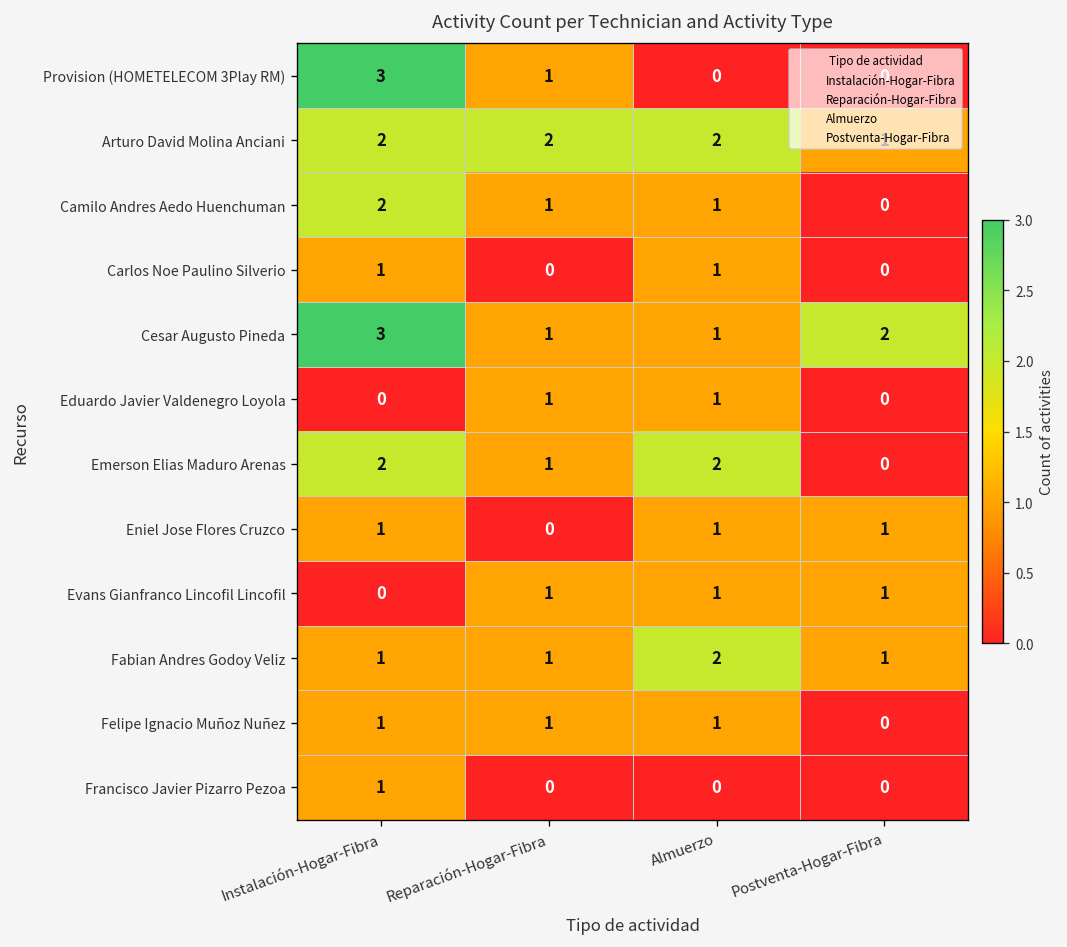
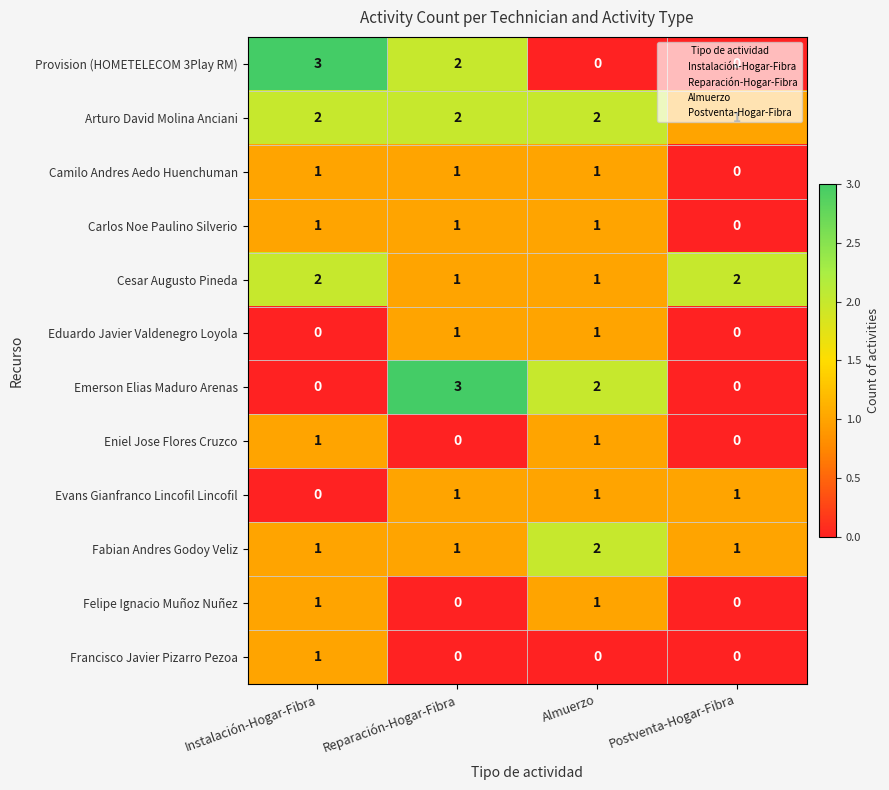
Provision (HOMETELECOM 3Play RM), Reparación-Hogar-Fibra: 1 -> 2
Camilo Andres Aedo Huenchuman, Instalación-Hogar-Fibra: 2 -> 1
Carlos Noe Paulino Silverio, Reparación-Hogar-Fibra: 0 -> 1
Cesar Augusto Pineda, Instalación-Hogar-Fibra: 3 -> 2
Emerson Elias Maduro Arenas, Instalación-Hogar-Fibra: 2 -> 0
Emerson Elias Maduro Arenas, Reparación-Hogar-Fibra: 1 -> 3
Eniel Jose Flores Cruzco, Postventa-Hogar-Fibra: 1 -> 0
Felipe Ignacio Muñoz Nuñez, Reparación-Hogar-Fibra: 1 -> 0
